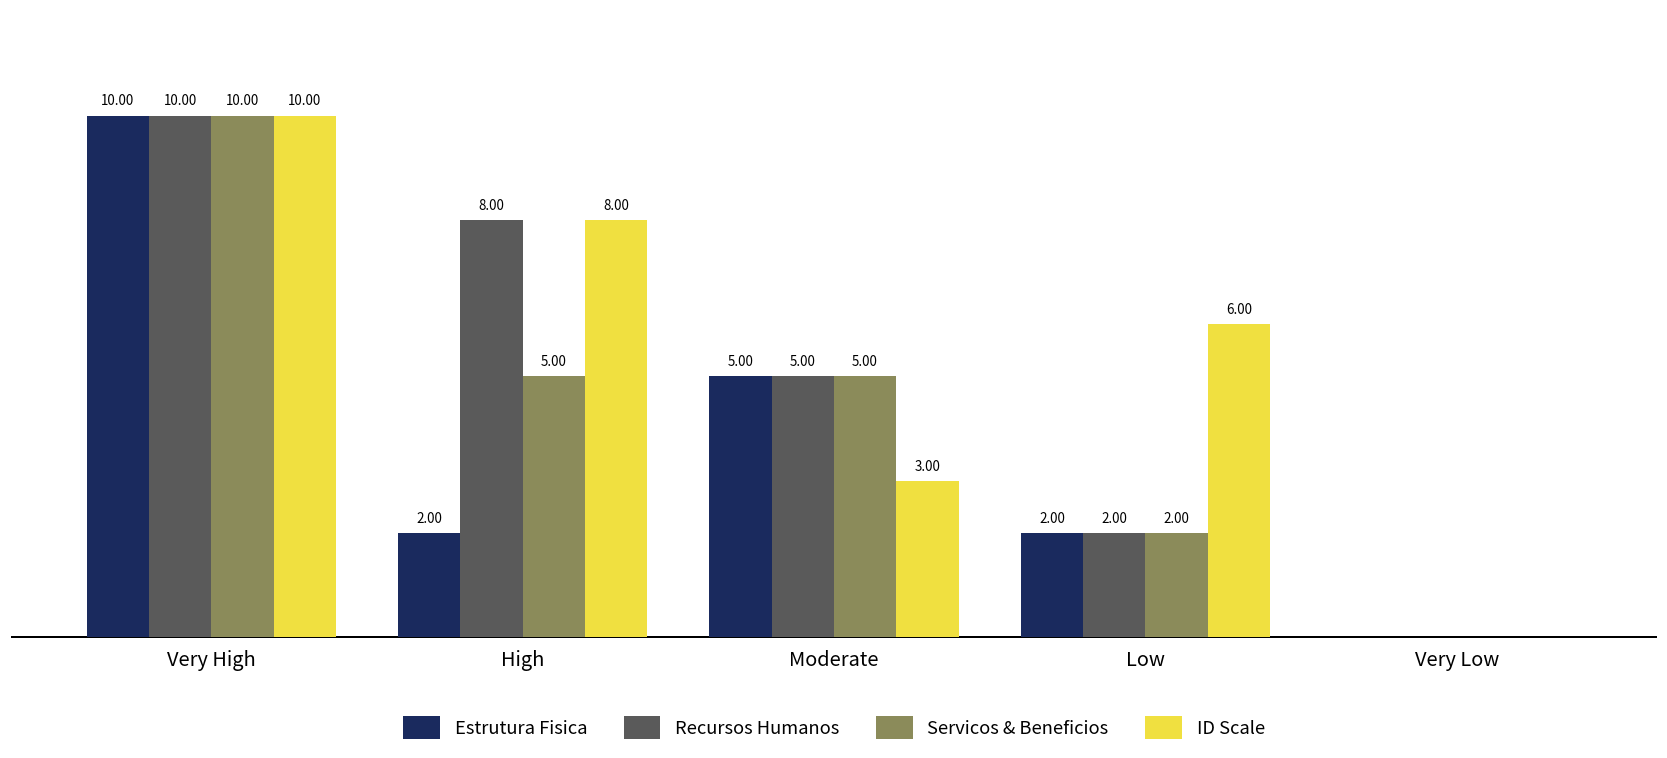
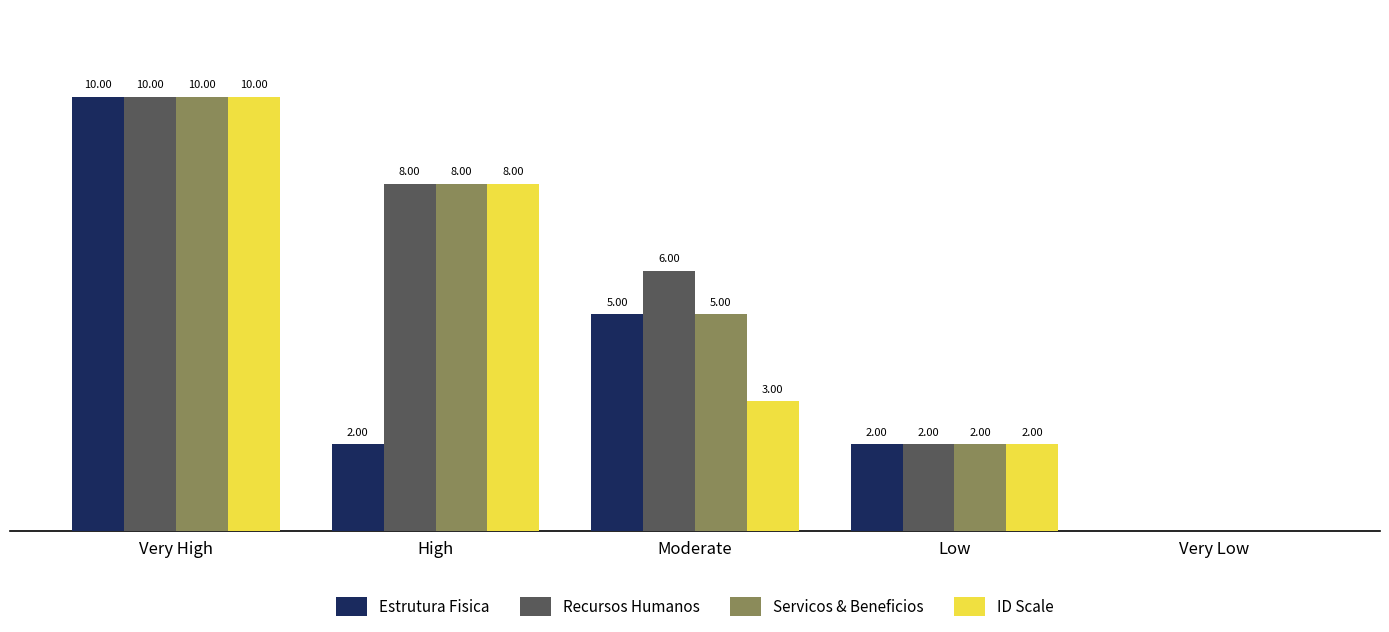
Servicos & Beneficios, High: 5.00 -> 8.00
Recursos Humanos, Moderate: 5.00 -> 6.00
ID Scale, Low: 6.00 -> 2.00
